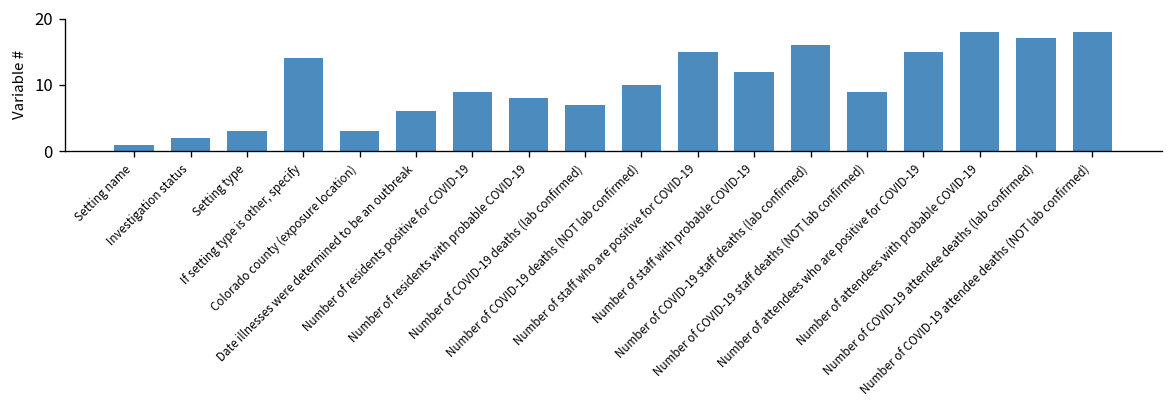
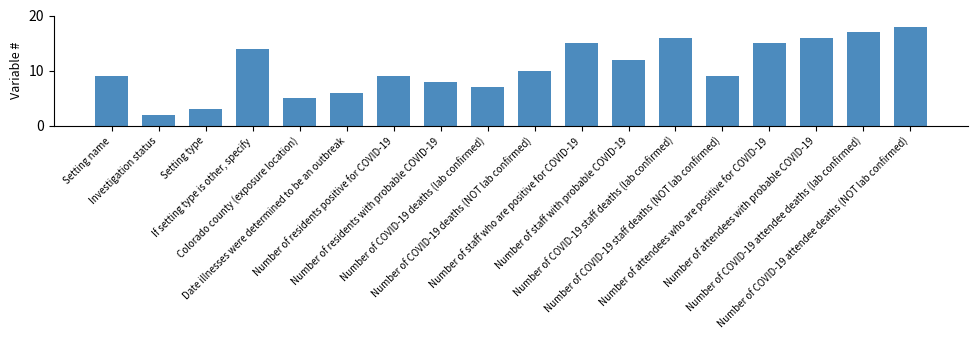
Setting name: 1 -> 9
Colorado county (exposure location): 3 -> 5
Number of attendees with probable COVID-19: 18 -> 16
